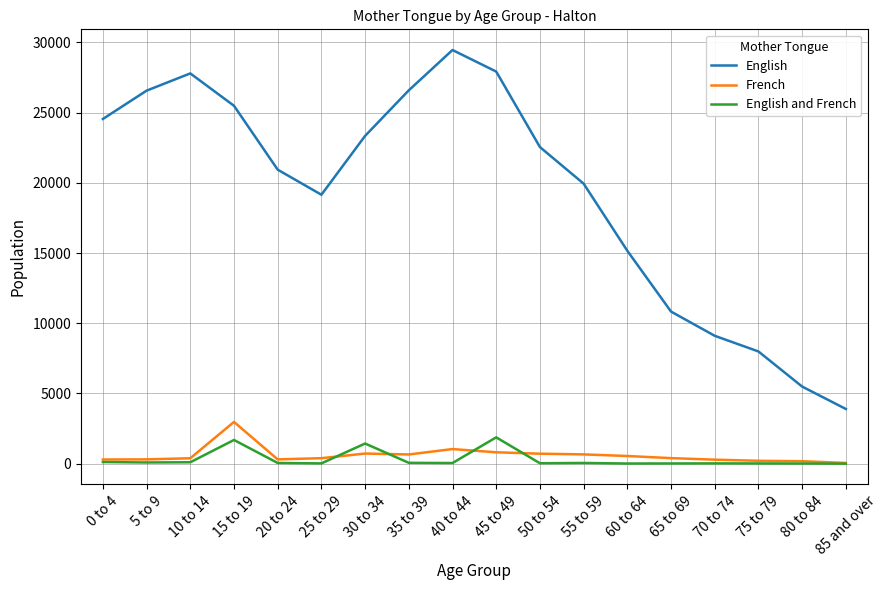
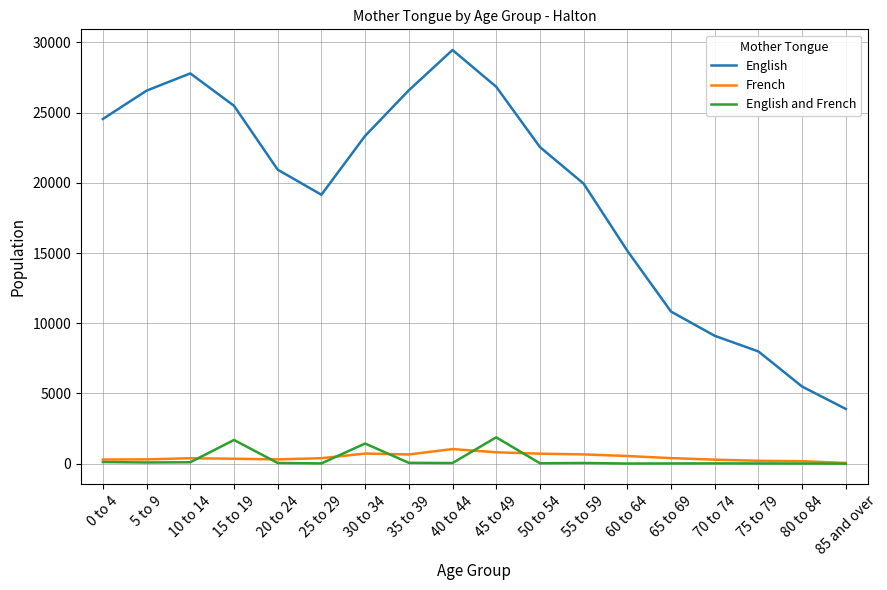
French, 15 to 19: 3000 -> 400
English, 45 to 49: 27900 -> 26800
